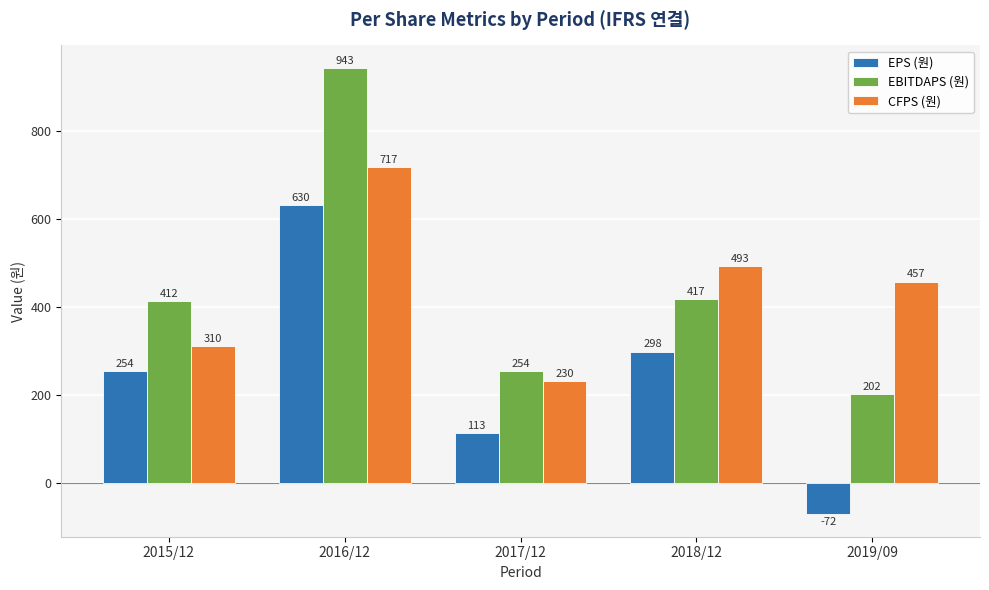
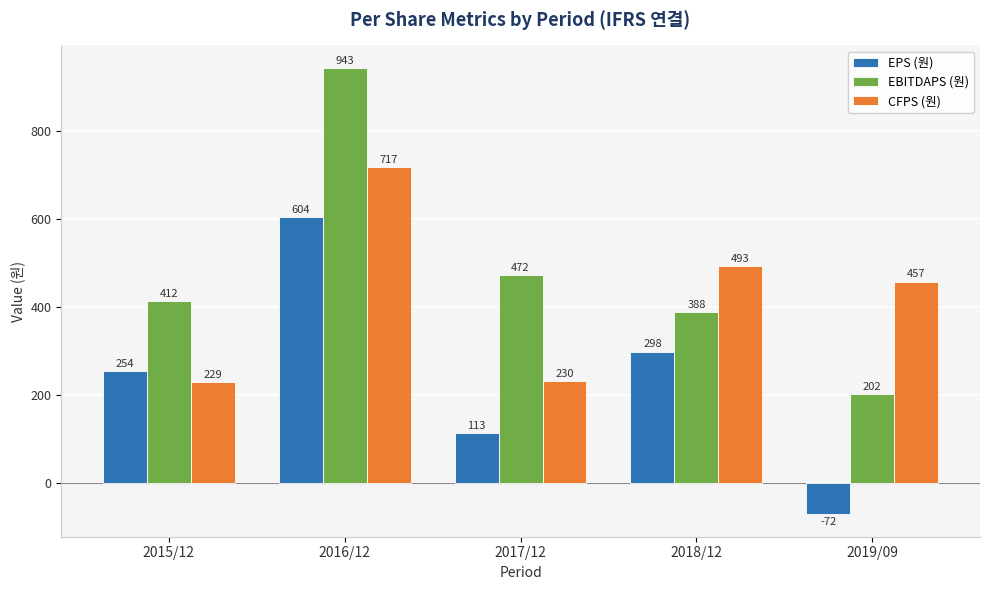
CFPS (원), 2015/12: 310 -> 229
EPS (원), 2016/12: 630 -> 604
EBITDAPS (원), 2017/12: 254 -> 472
EBITDAPS (원), 2018/12: 417 -> 388
